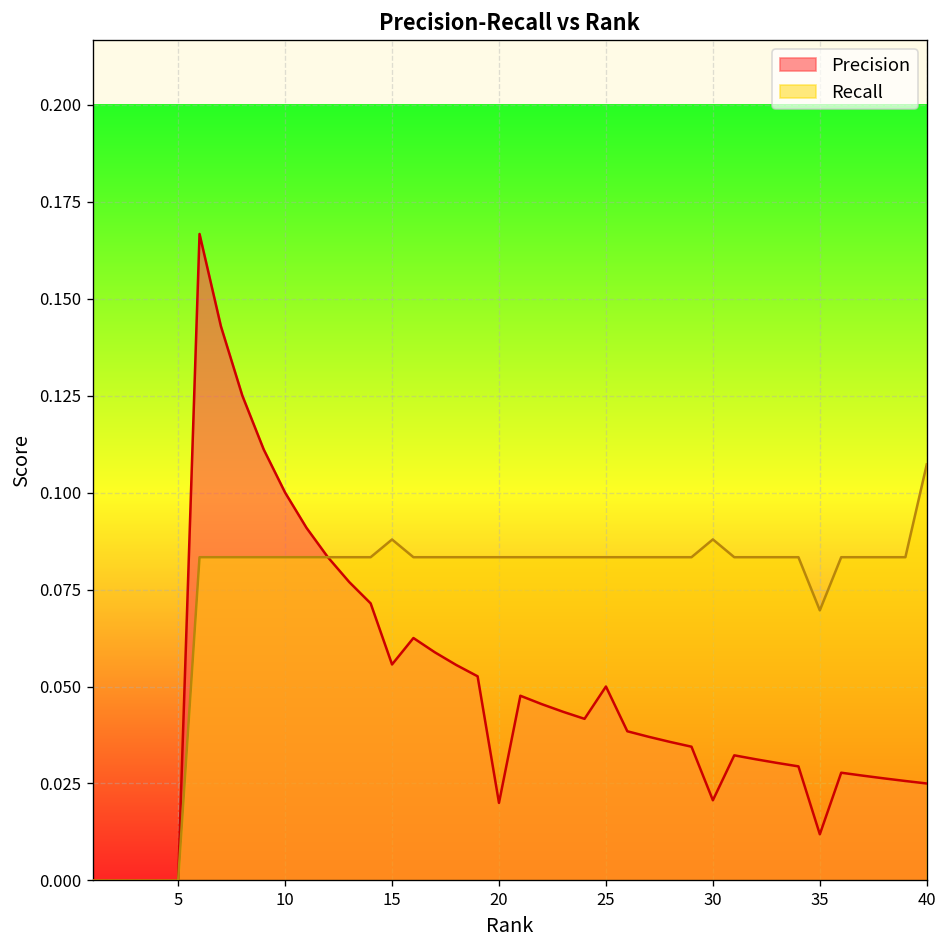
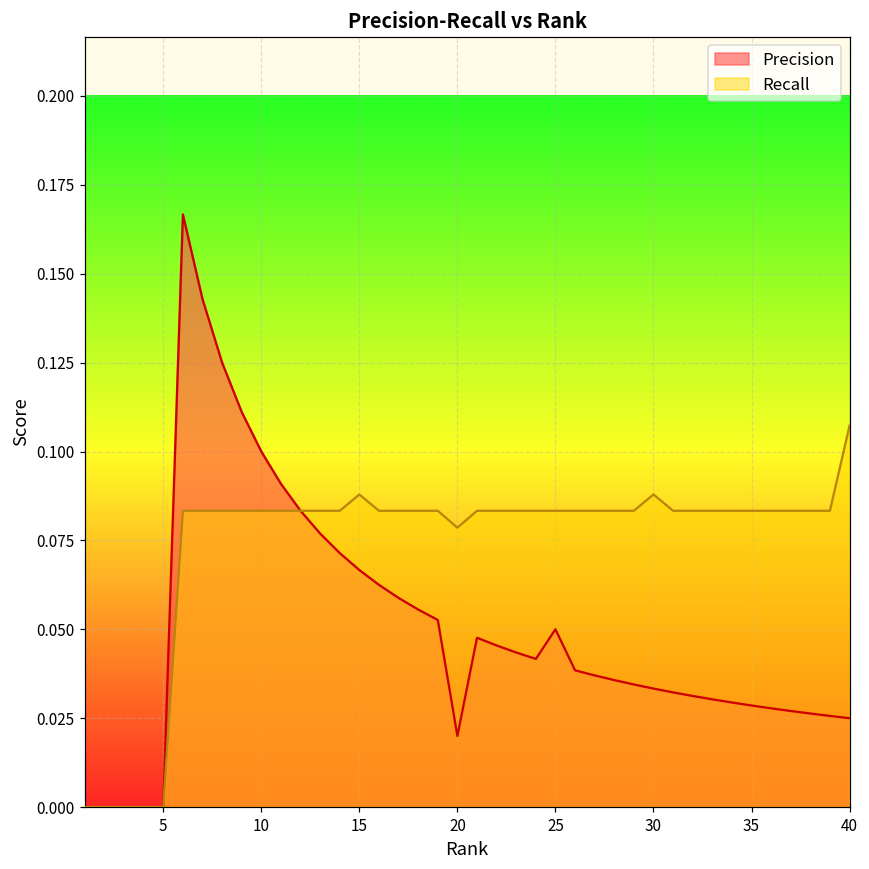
Precision, 15: 0.056 -> 0.067
Recall, 20: 0.083 -> 0.079
Precision, 30: 0.021 -> 0.033
Precision, 35: 0.012 -> 0.029
Recall, 35: 0.070 -> 0.083
